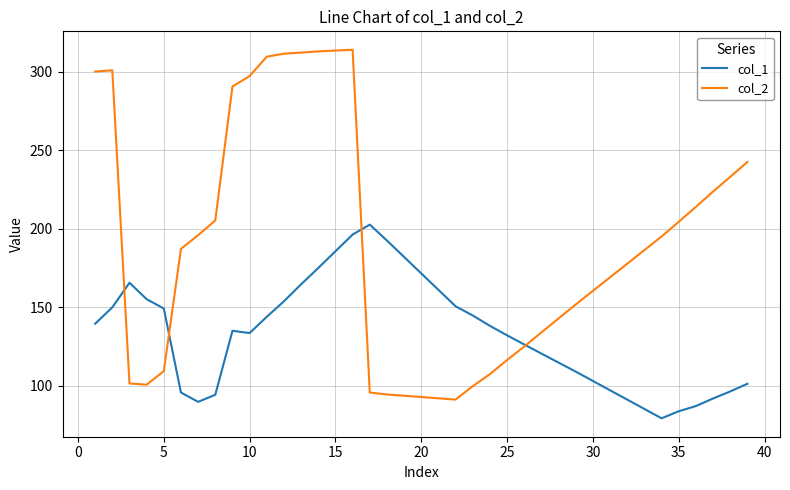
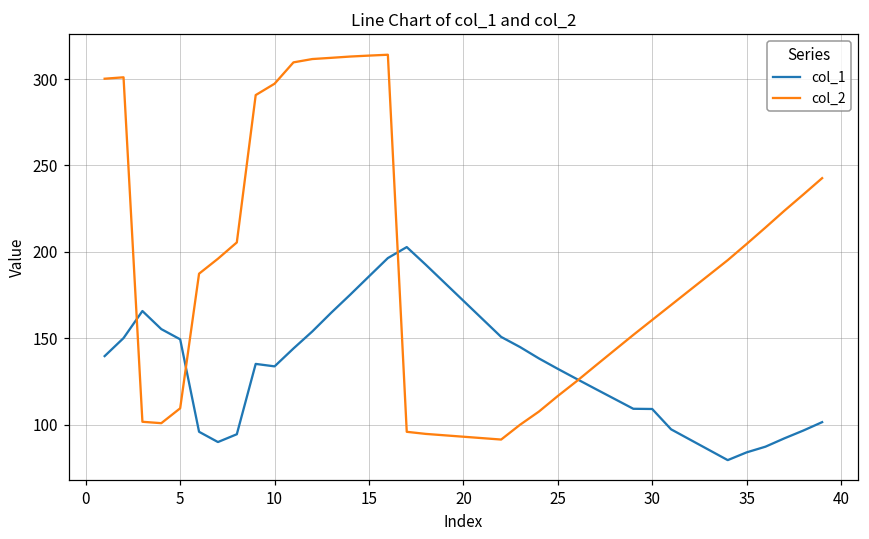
col_1, 30: 103 -> 109
